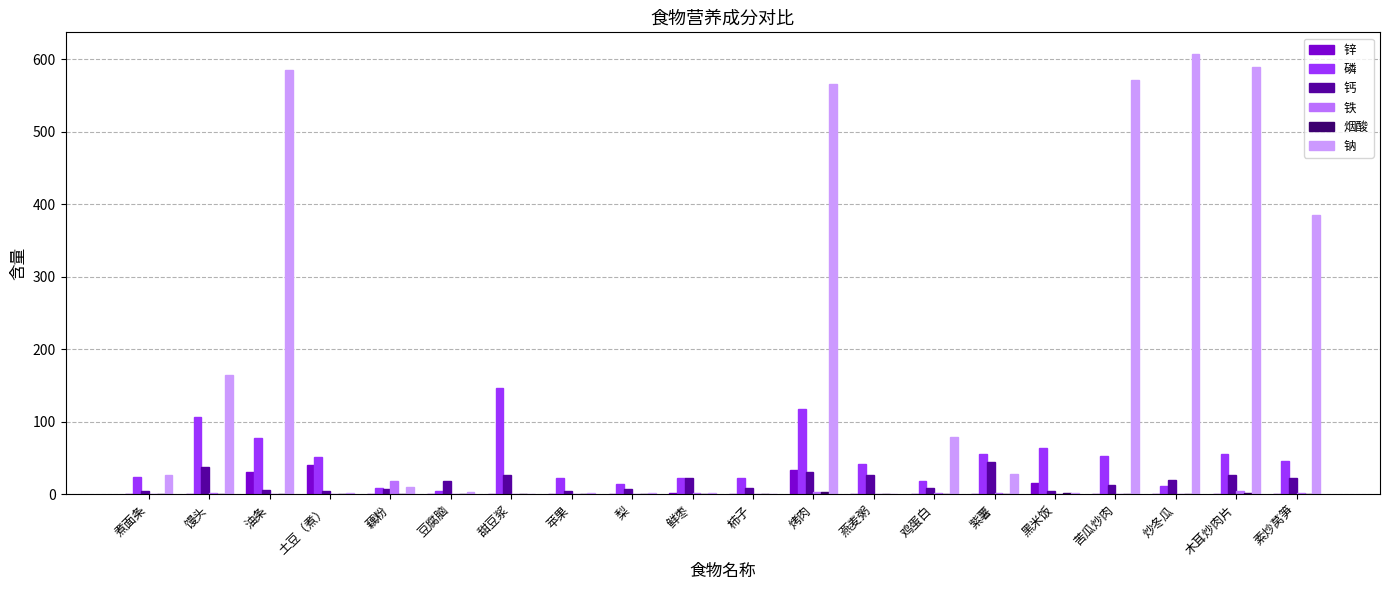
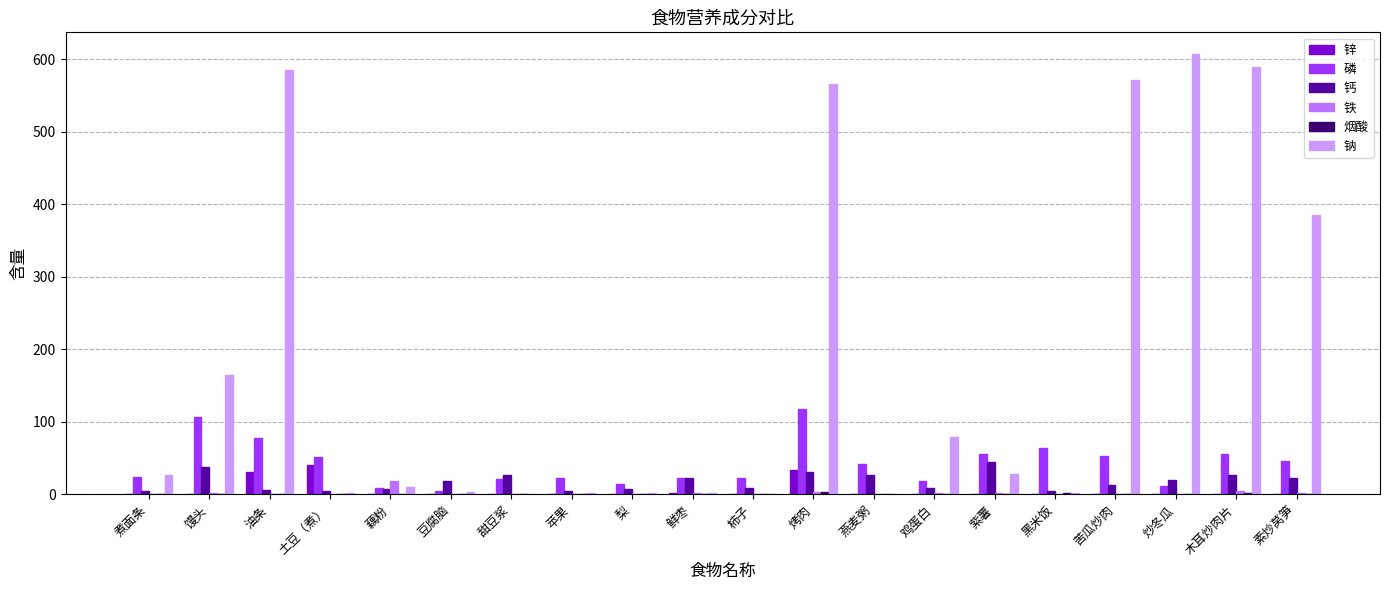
磷, 甜豆浆: 150 -> 20
锌, 黑米饭: 20 -> 0
